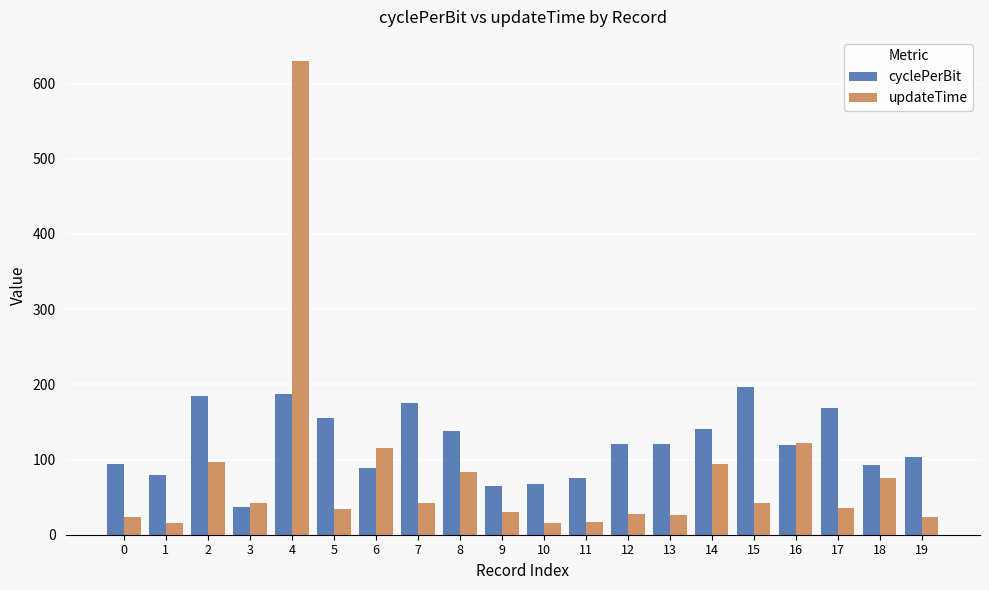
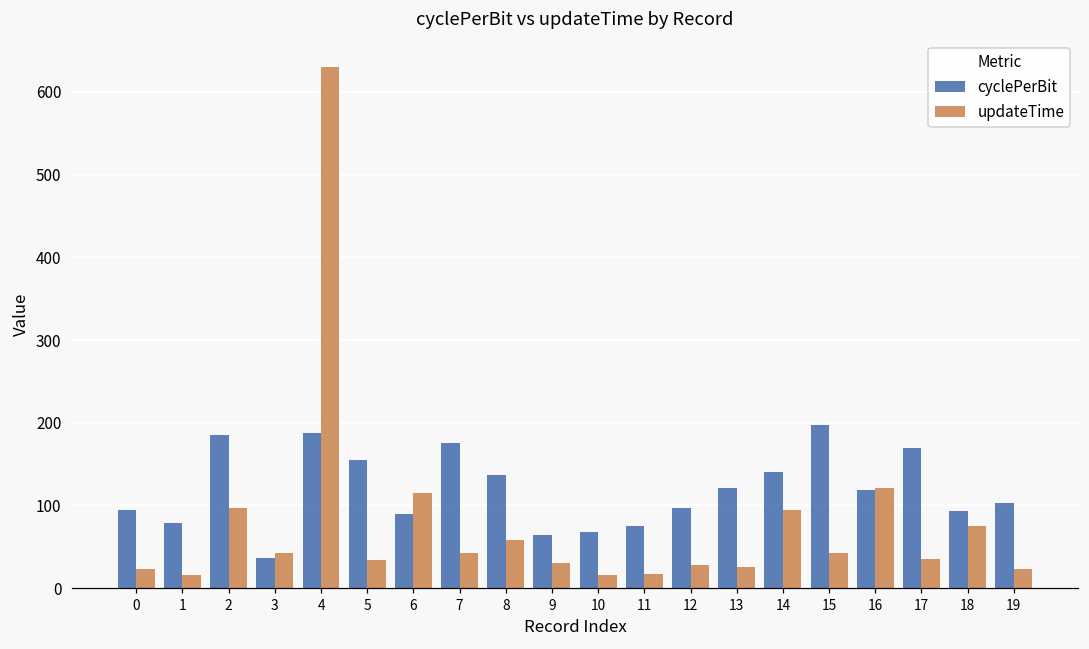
updateTime, 8: 80 -> 60
cyclePerBit, 12: 120 -> 100
